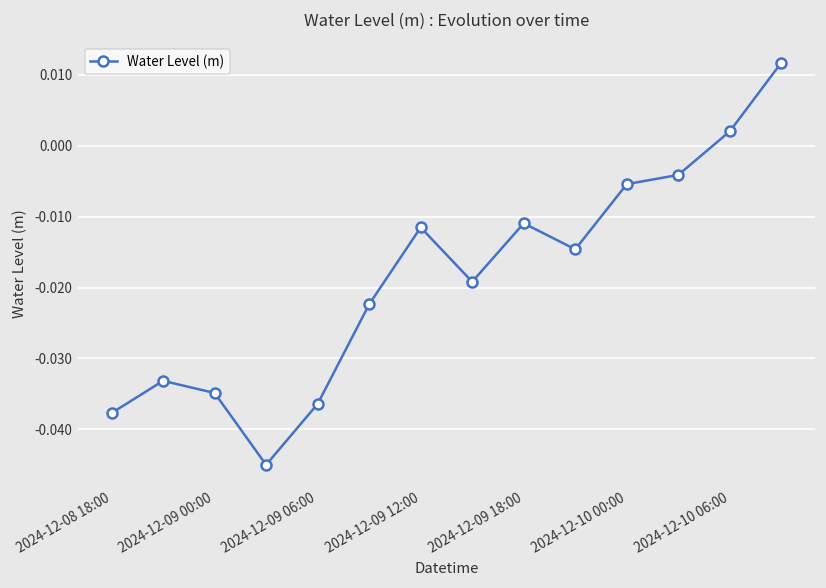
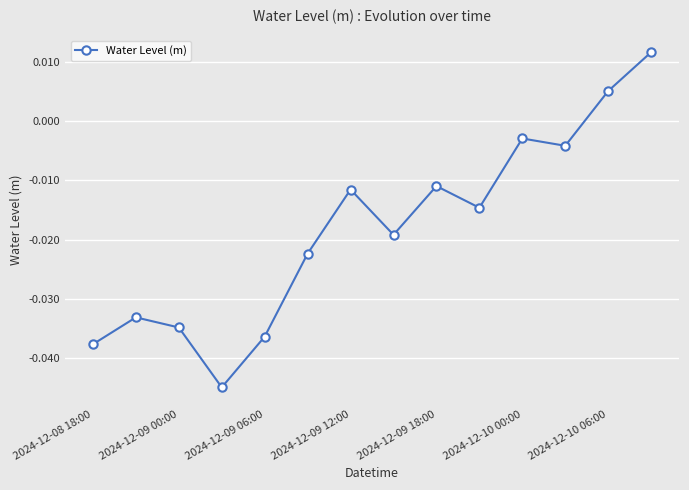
2024-12-10 00:00: -0.005 -> -0.003
2024-12-10 06:00: 0.002 -> 0.005
